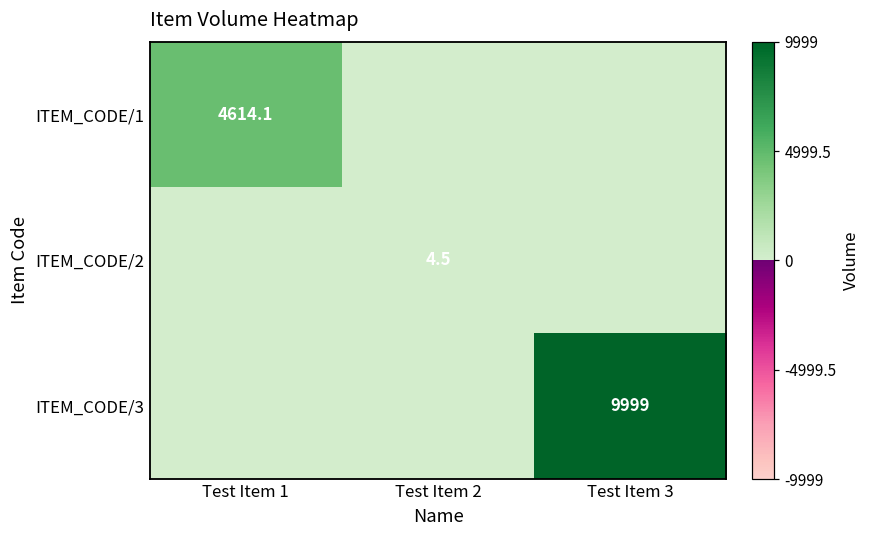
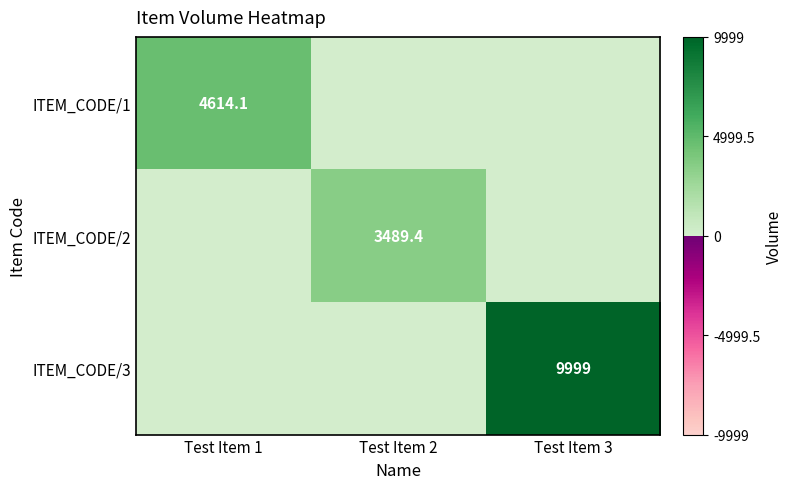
ITEM_CODE/2, Test Item 2: 4.5 -> 3489.4
